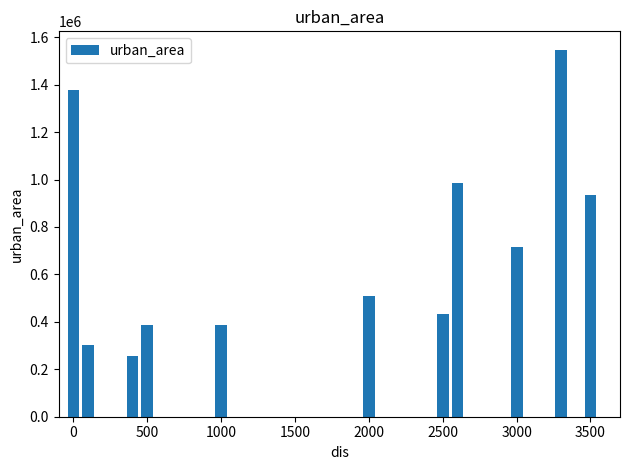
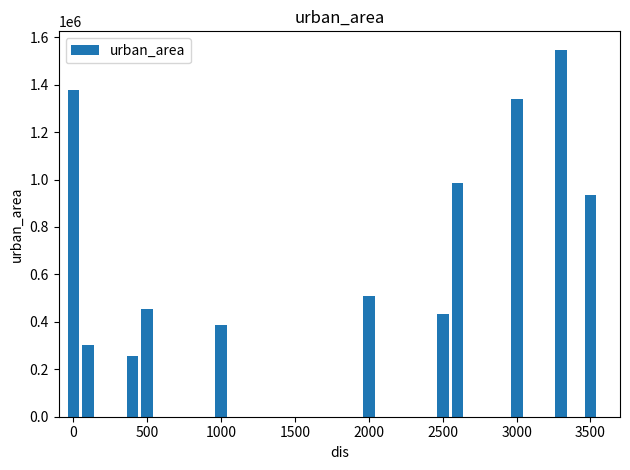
500: 390000 -> 460000
3000: 720000 -> 1340000
